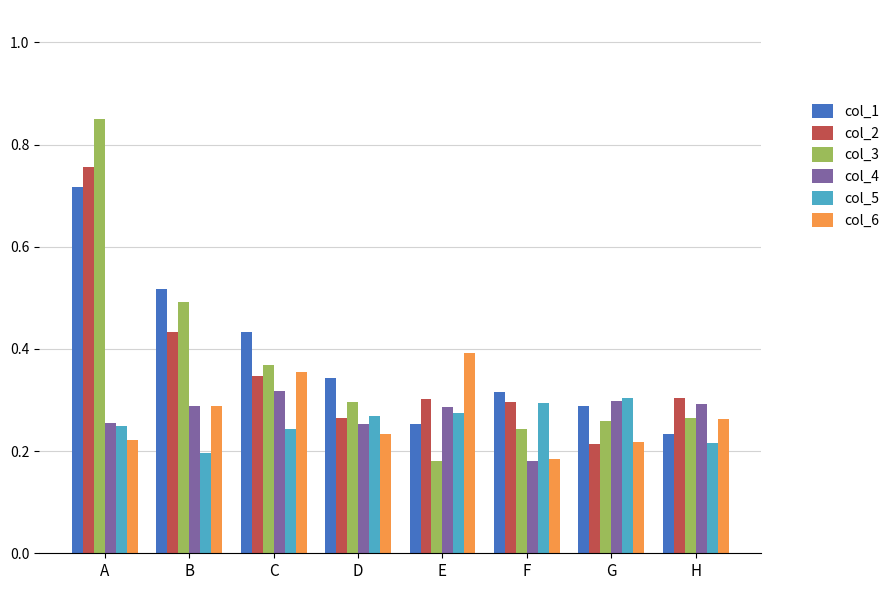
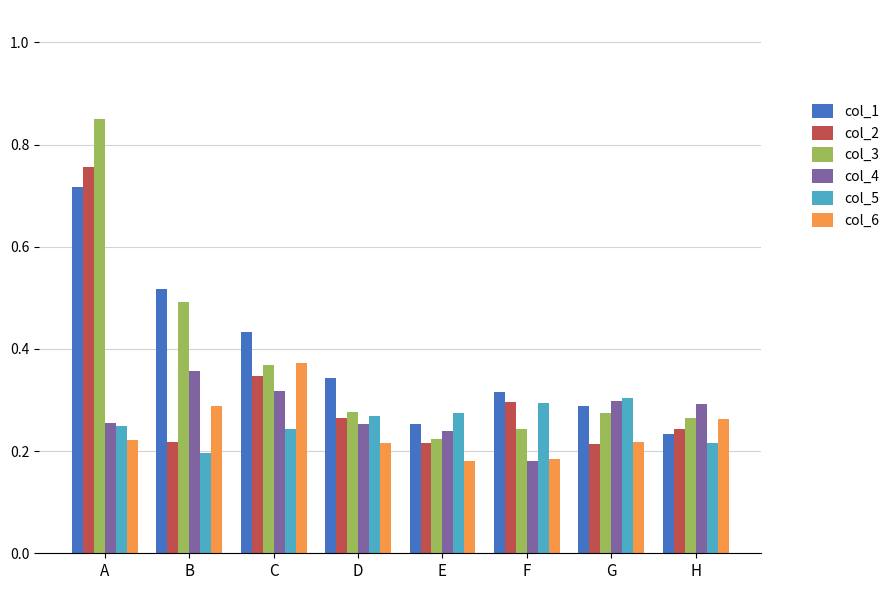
col_2, B: 0.43 -> 0.22
col_4, B: 0.29 -> 0.36
col_6, C: 0.35 -> 0.37
col_3, D: 0.30 -> 0.28
col_6, D: 0.23 -> 0.22
col_2, E: 0.30 -> 0.22
col_3, E: 0.18 -> 0.22
col_4, E: 0.29 -> 0.24
col_6, E: 0.39 -> 0.18
col_3, G: 0.26 -> 0.27
col_2, H: 0.30 -> 0.24
